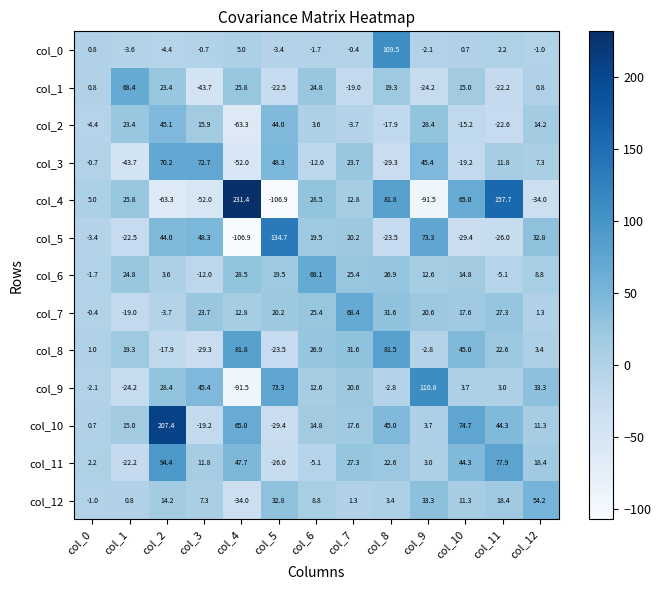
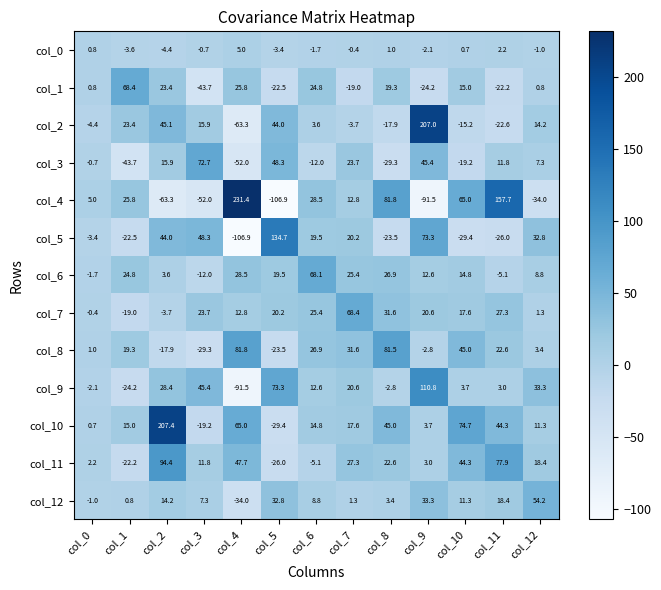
col_0, col_8: 109.5 -> 1.0
col_2, col_9: 28.4 -> 207.0
col_3, col_2: 70.2 -> 15.9
